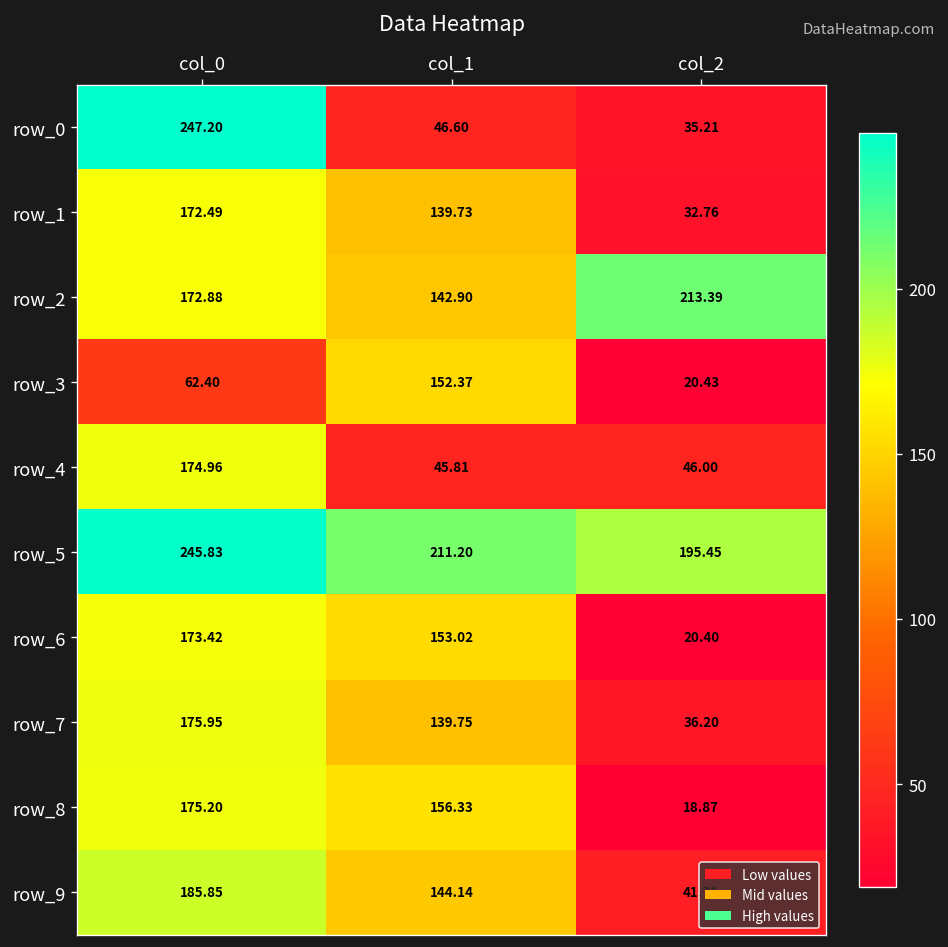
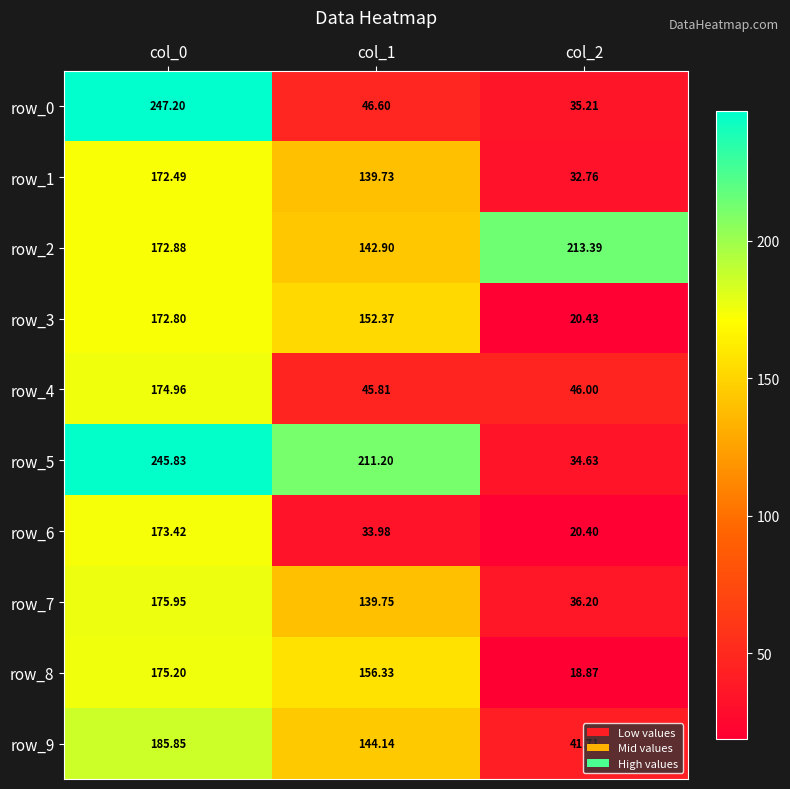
row_3, col_0: 62.40 -> 172.80
row_5, col_2: 195.45 -> 34.63
row_6, col_1: 153.02 -> 33.98
